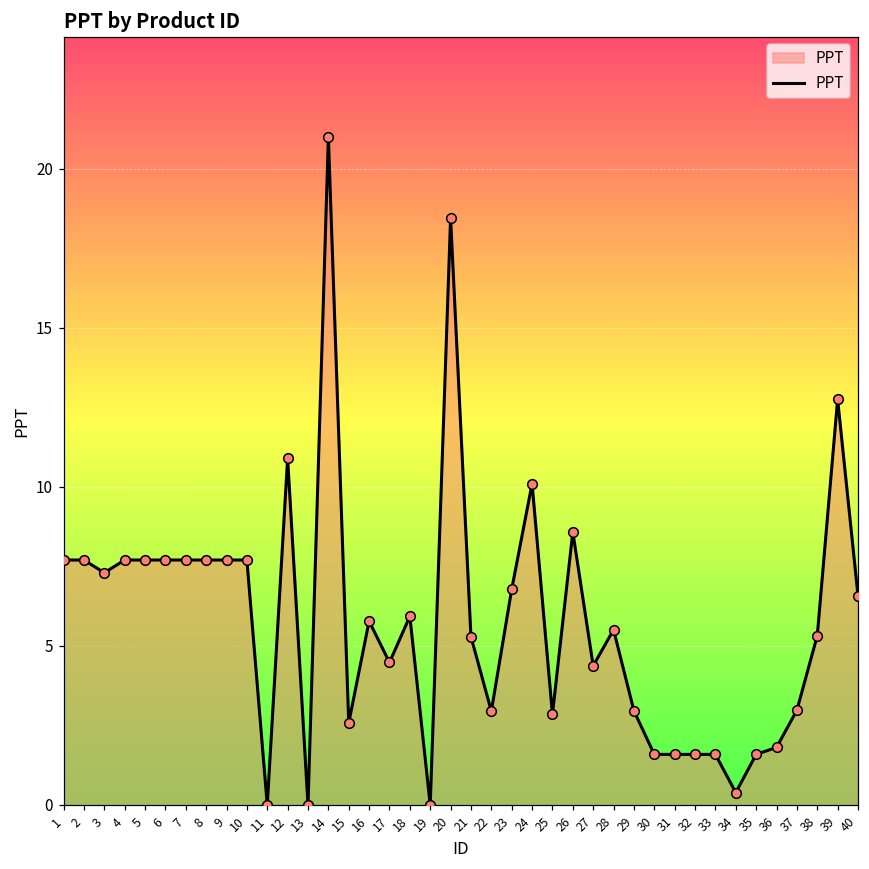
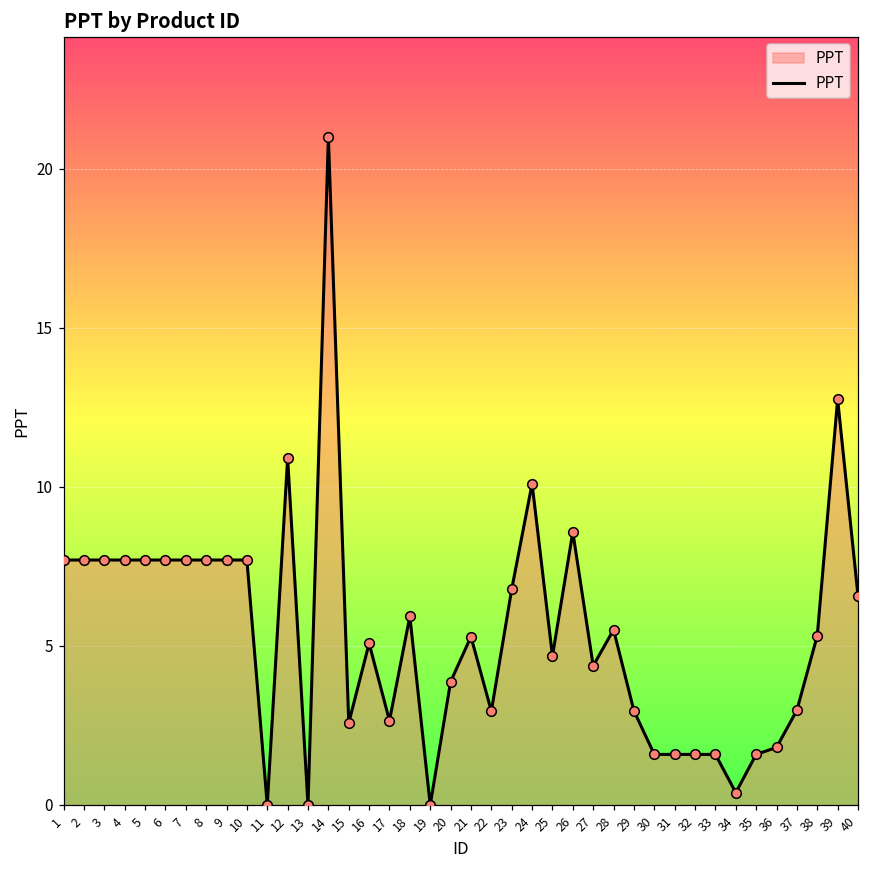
3: 7.3 -> 7.7
16: 5.8 -> 5.1
17: 4.5 -> 2.7
20: 18.4 -> 3.9
25: 2.9 -> 4.7
